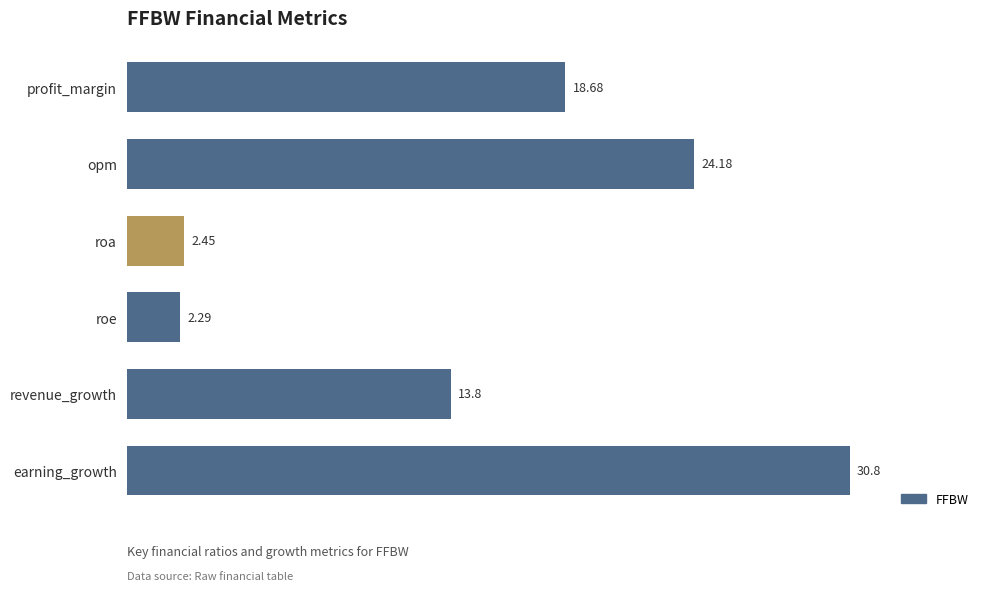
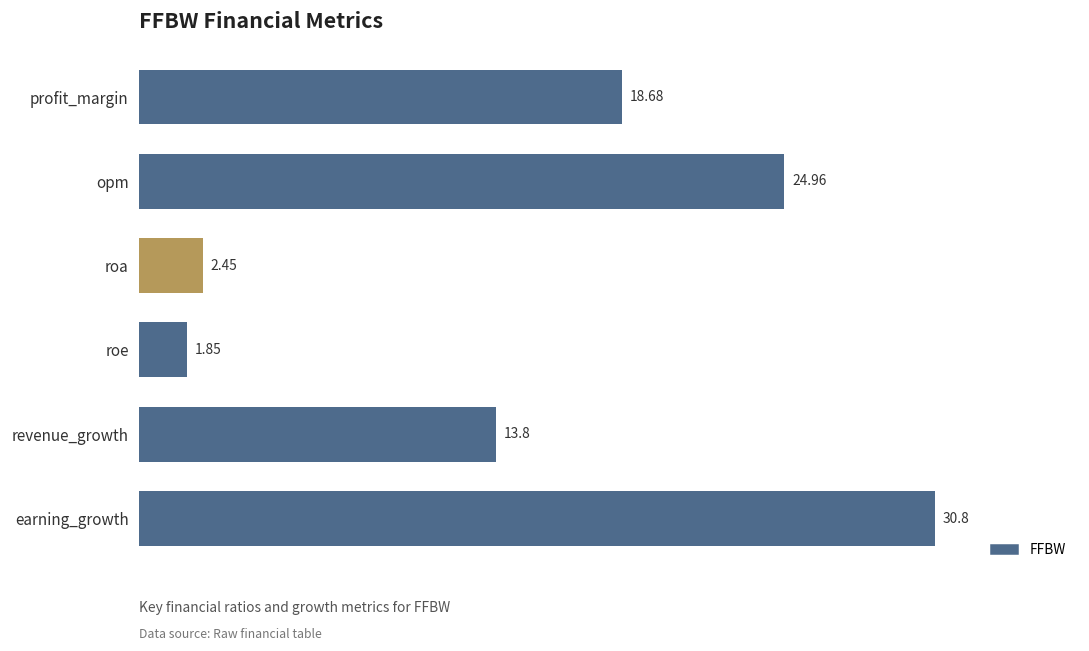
opm: 24.18 -> 24.96
roe: 2.29 -> 1.85
